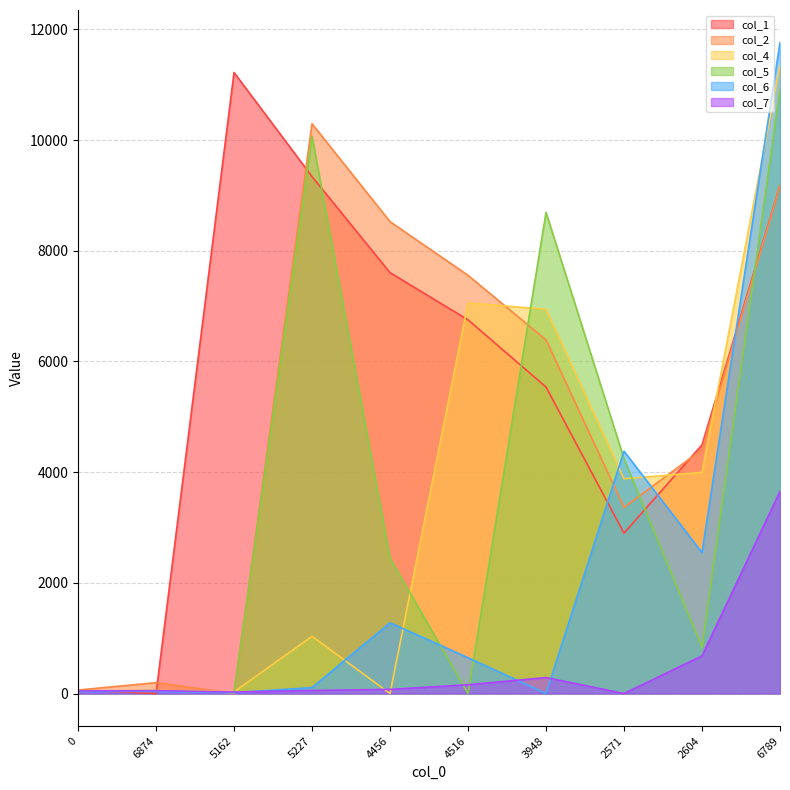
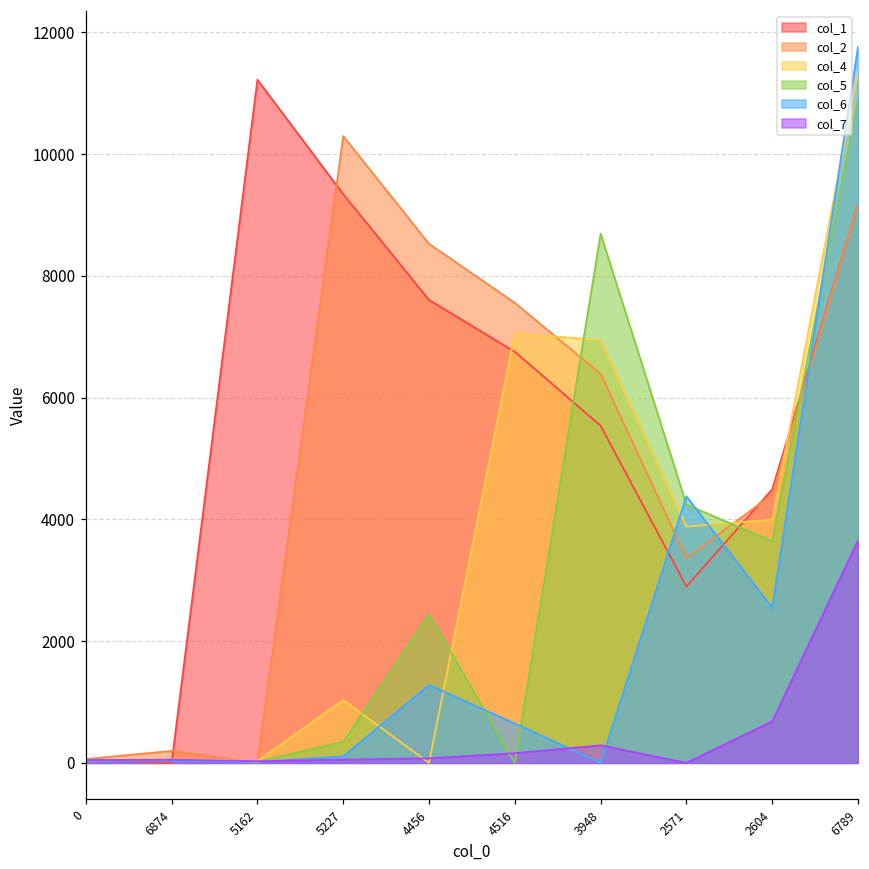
col_5, 5227: 10100 -> 300
col_5, 2604: 800 -> 3600
